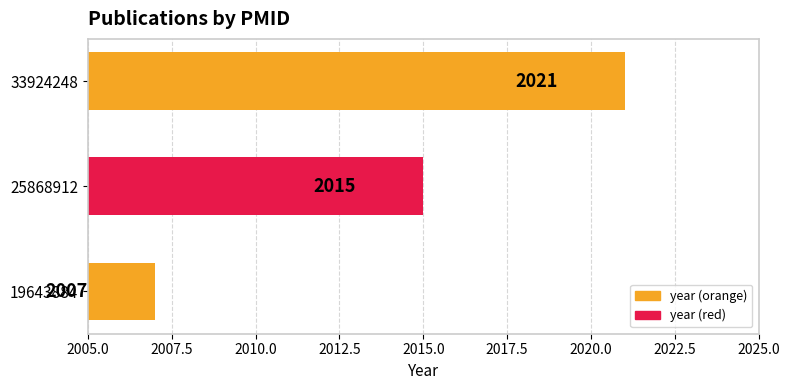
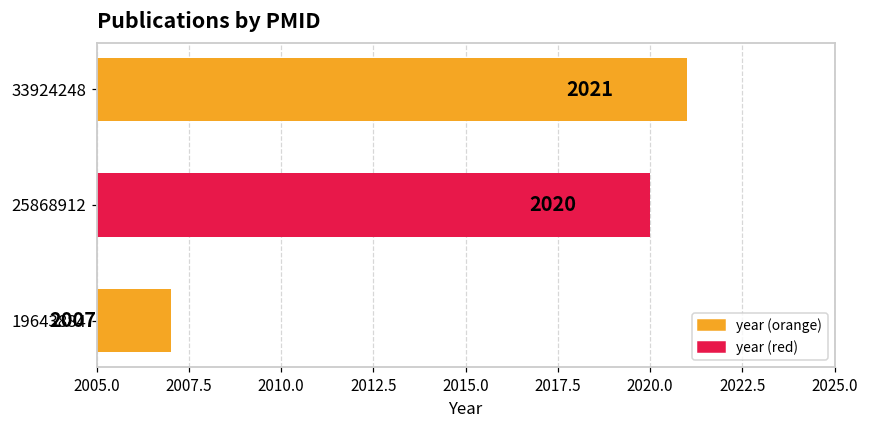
25868912: 2015 -> 2020
